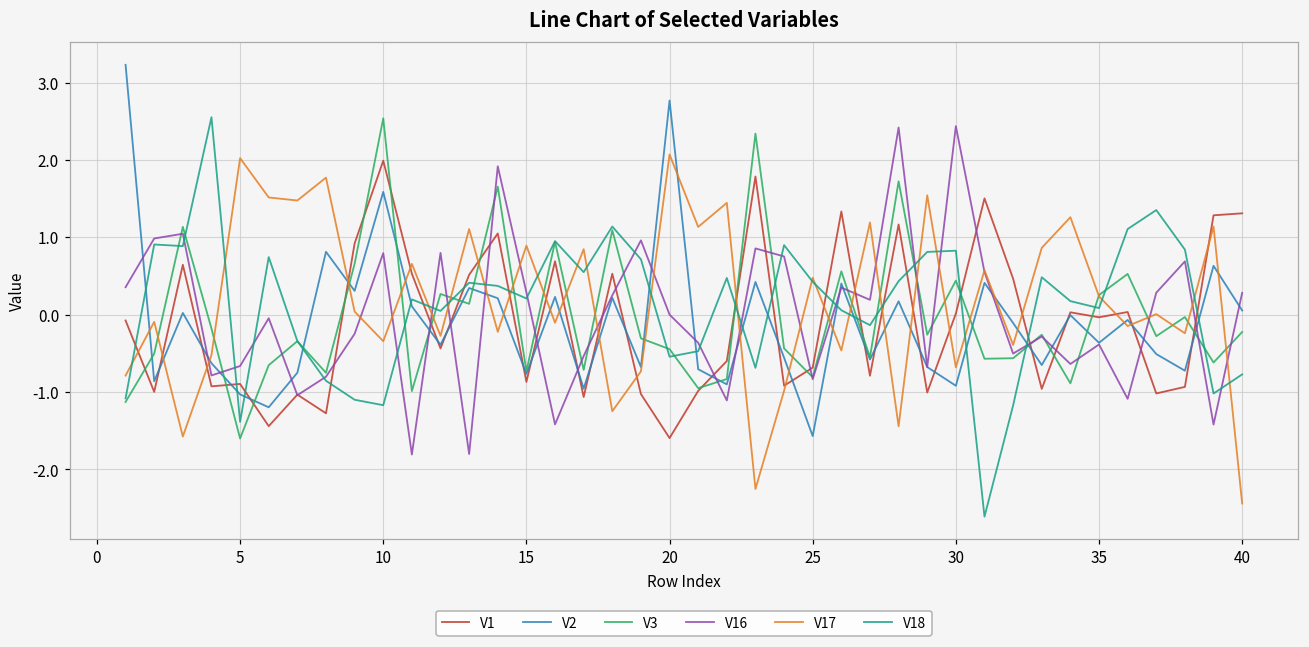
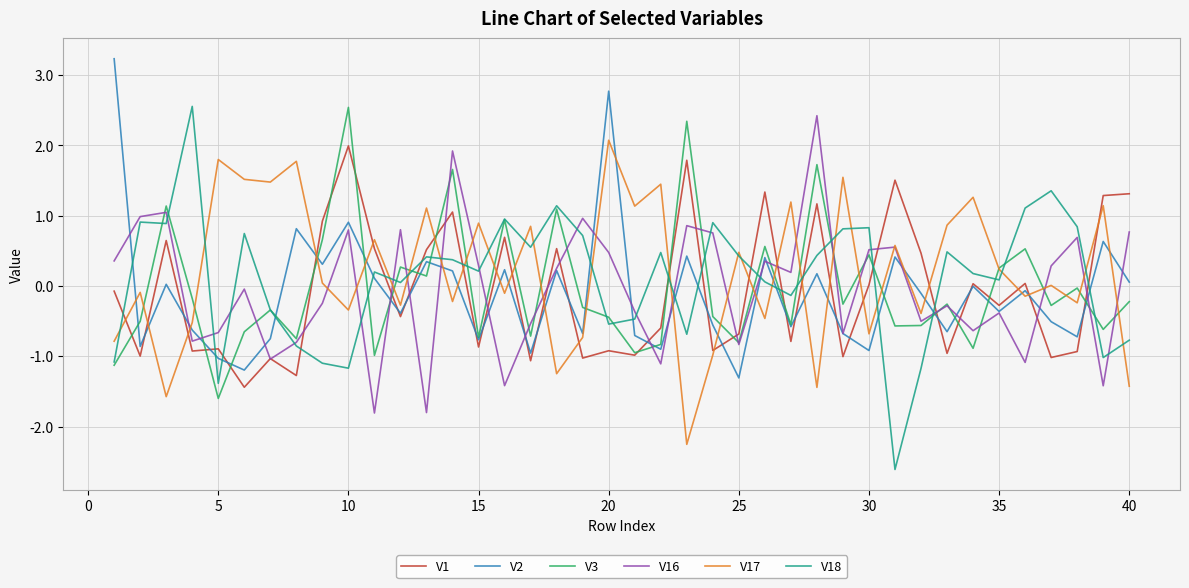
V17, 5: 2.0 -> 1.8
V2, 10: 1.6 -> 0.9
V1, 20: -1.6 -> -0.9
V16, 20: 0.0 -> 0.5
V2, 25: -1.6 -> -1.3
V16, 30: 2.4 -> 0.5
V1, 35: 0.0 -> -0.3
V16, 40: 0.3 -> 0.8
V17, 40: -2.4 -> -1.4
